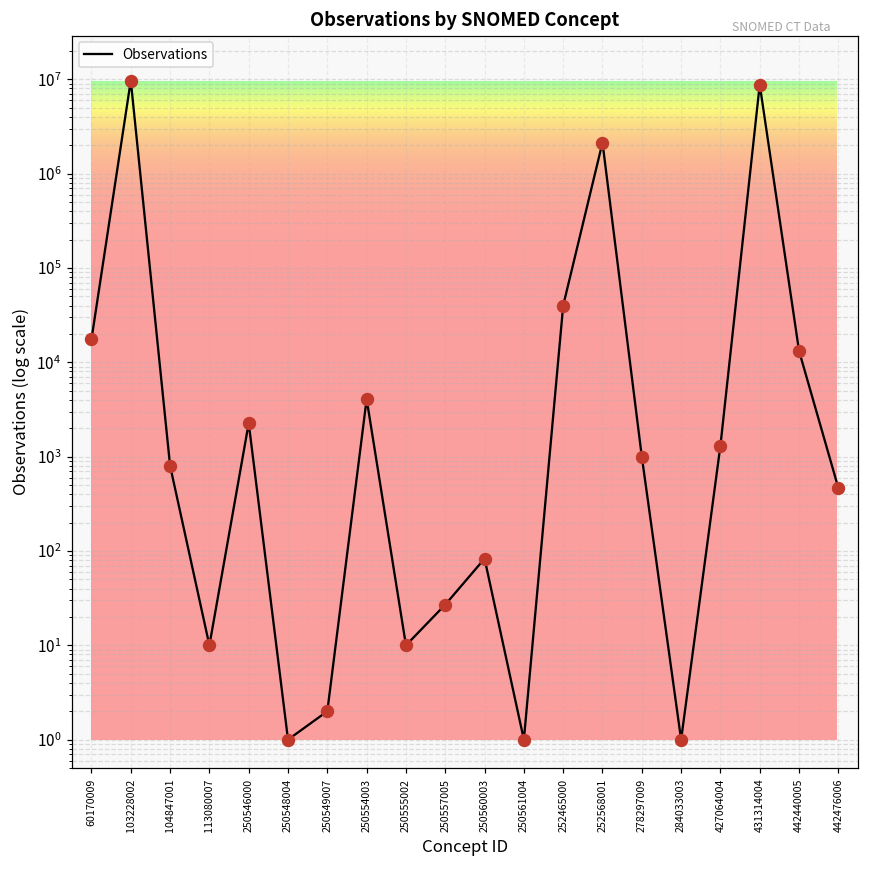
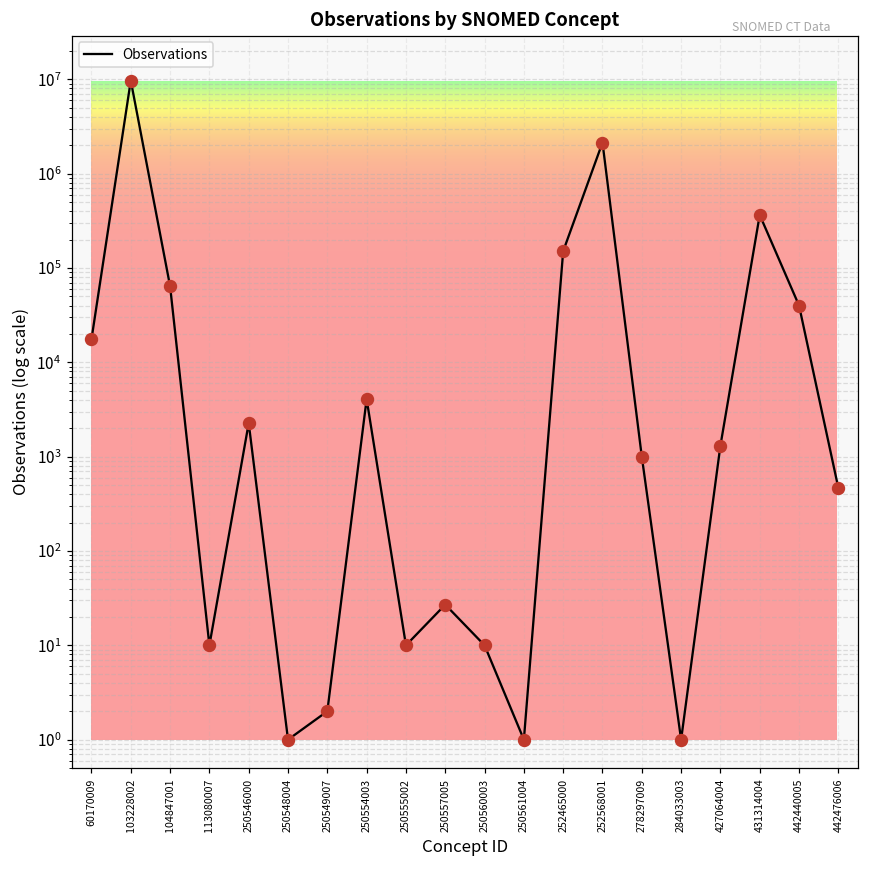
104847001: 800 -> 60000
250560003: 80 -> 10
252465000: 40000 -> 150000
431314004: 9000000 -> 360000
442440005: 13000 -> 40000
